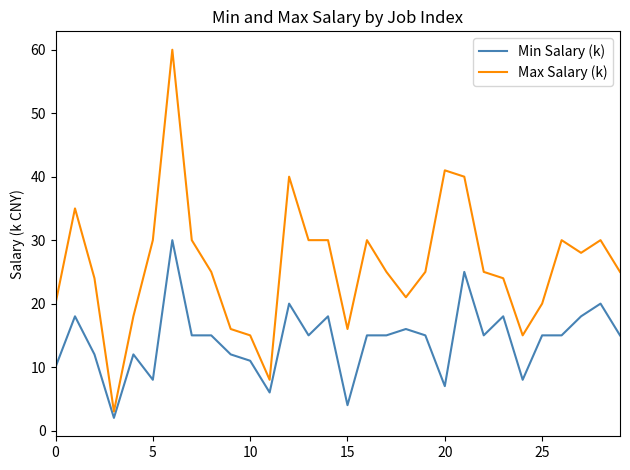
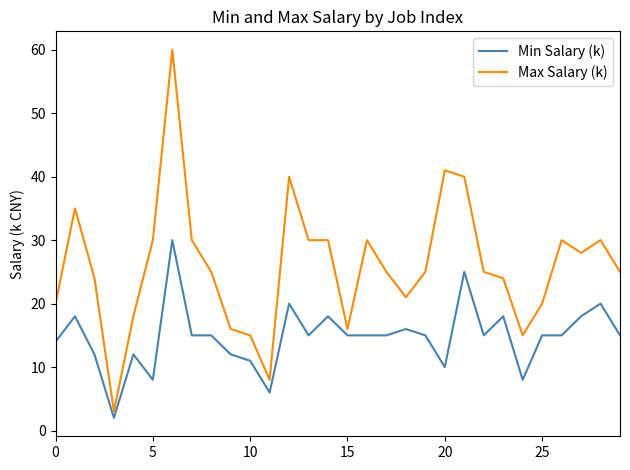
Min Salary (k), 0: 10 -> 14
Min Salary (k), 15: 4 -> 15
Min Salary (k), 20: 7 -> 10
